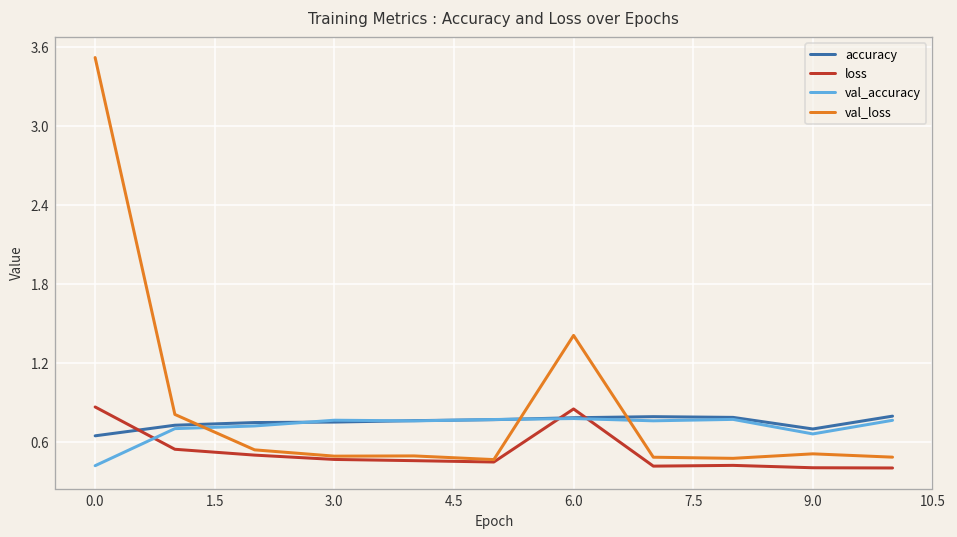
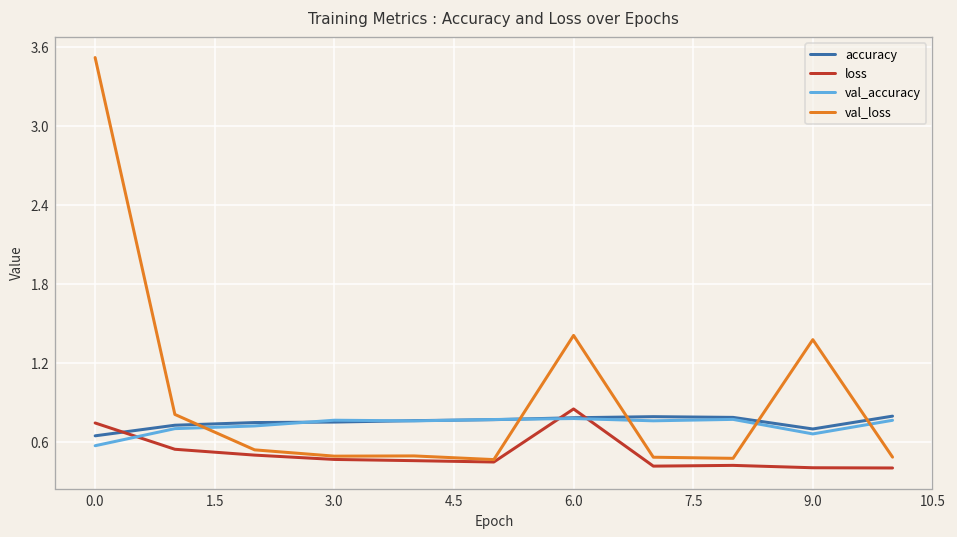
loss, 0.0: 0.86 -> 0.74
val_accuracy, 0.0: 0.42 -> 0.57
val_loss, 9.0: 0.51 -> 1.38
